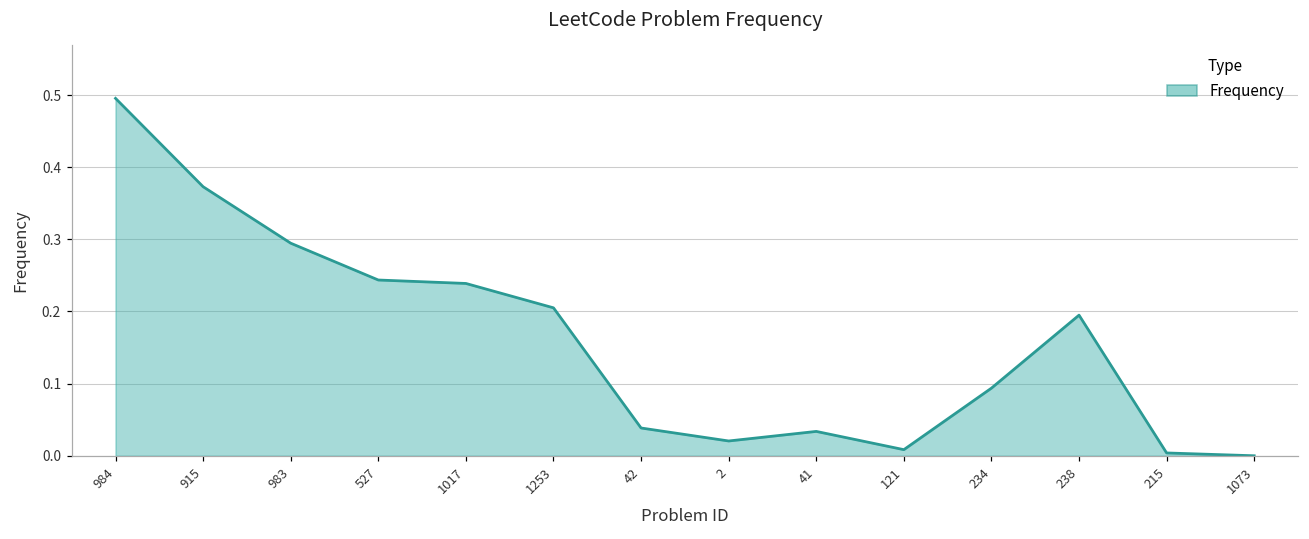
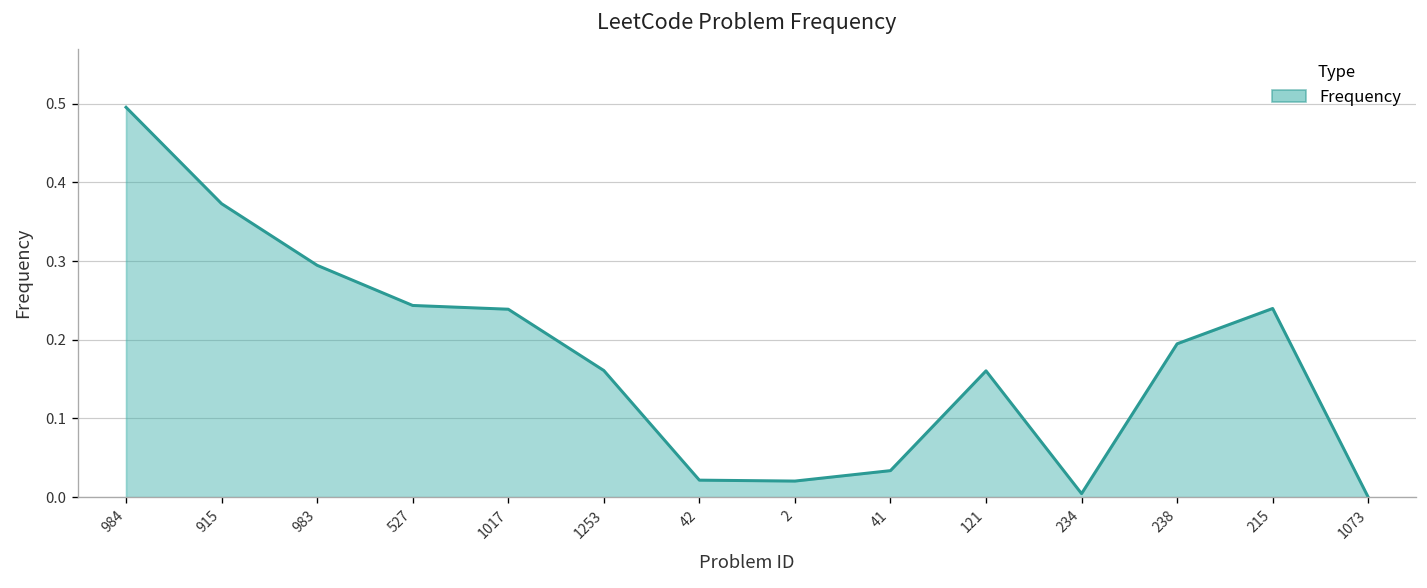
1253: 0.21 -> 0.16
42: 0.04 -> 0.02
121: 0.01 -> 0.16
234: 0.09 -> 0.00
215: 0.00 -> 0.24
